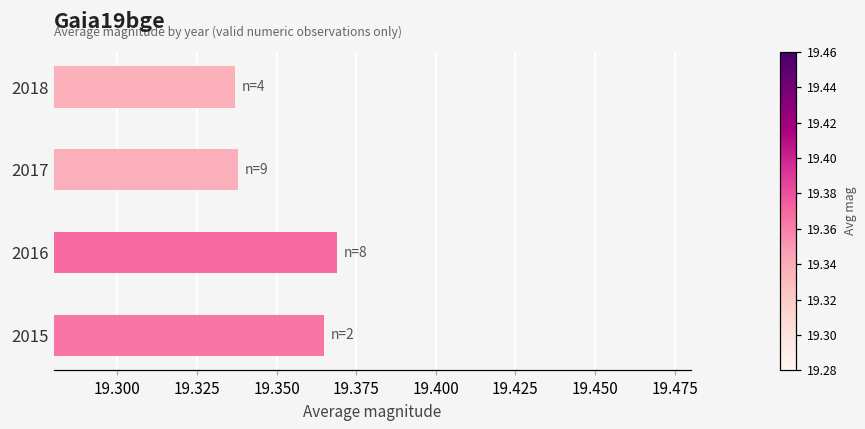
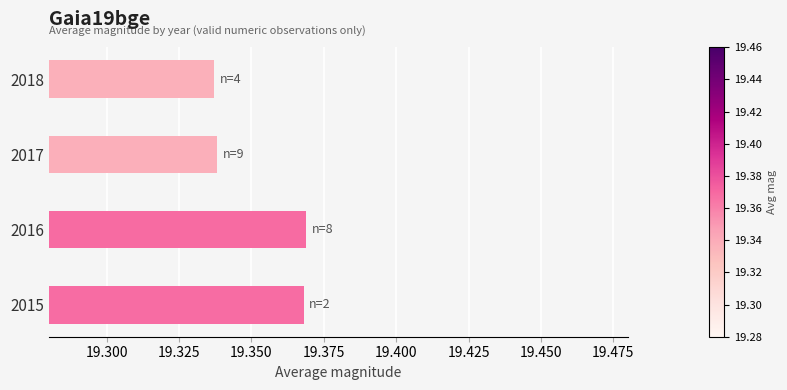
2015: 19.365 -> 19.368
